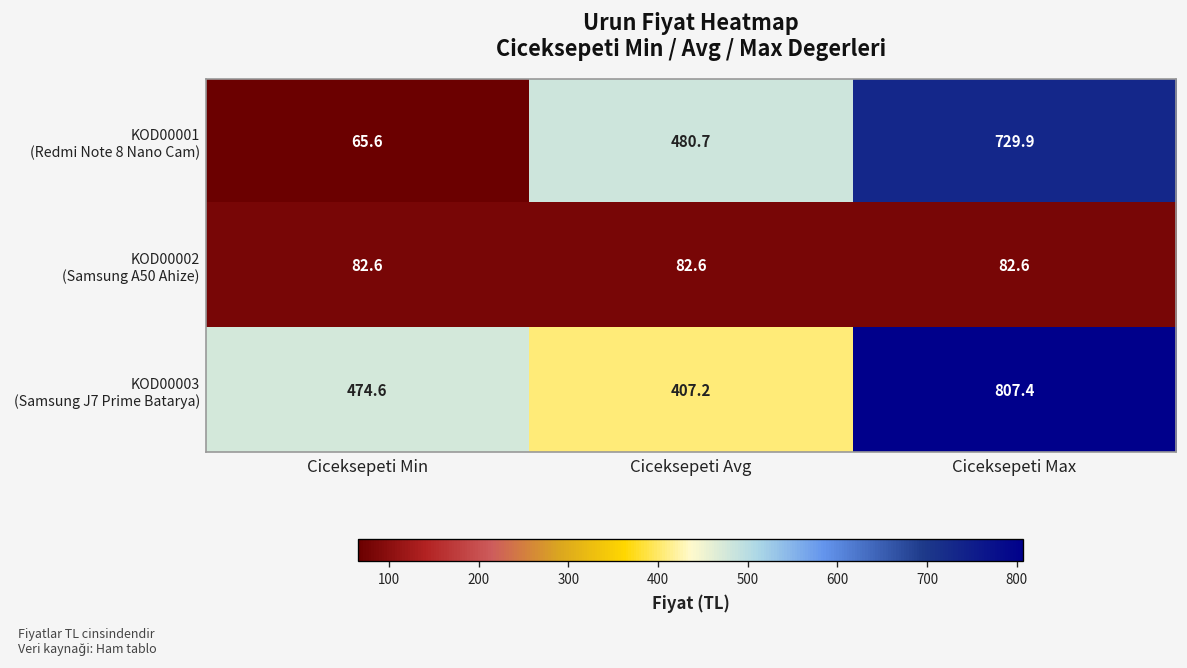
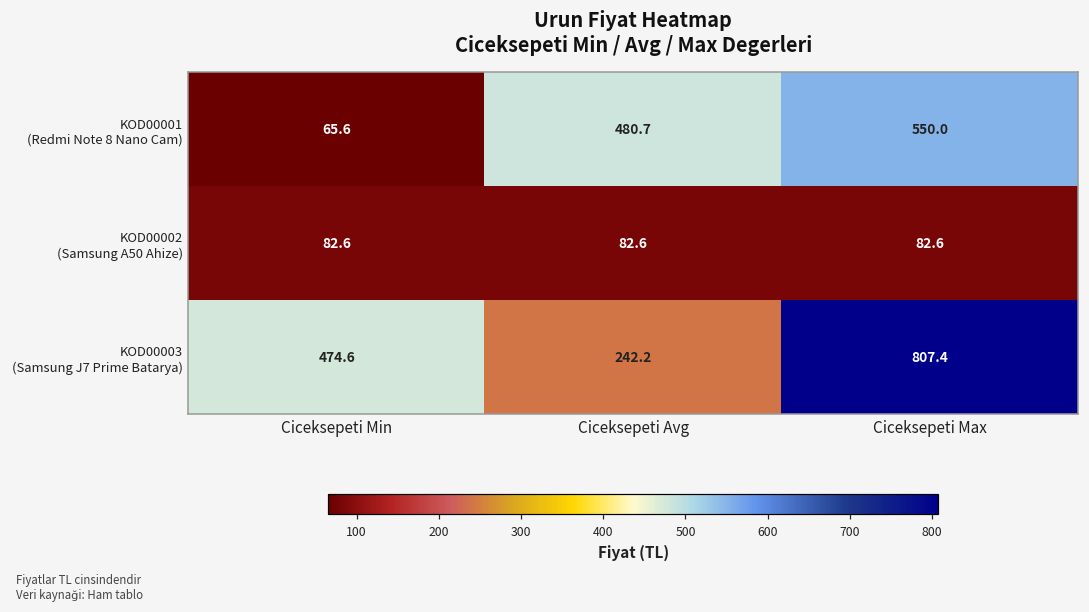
KOD00001 (Redmi Note 8 Nano Cam), Ciceksepeti Max: 729.9 -> 550.0
KOD00003 (Samsung J7 Prime Batarya), Ciceksepeti Avg: 407.2 -> 242.2
